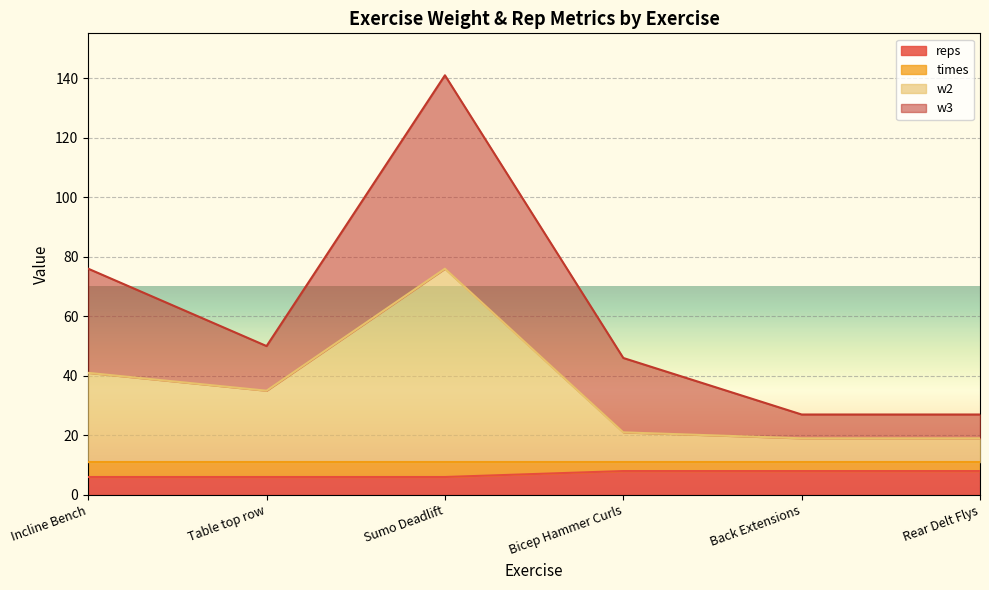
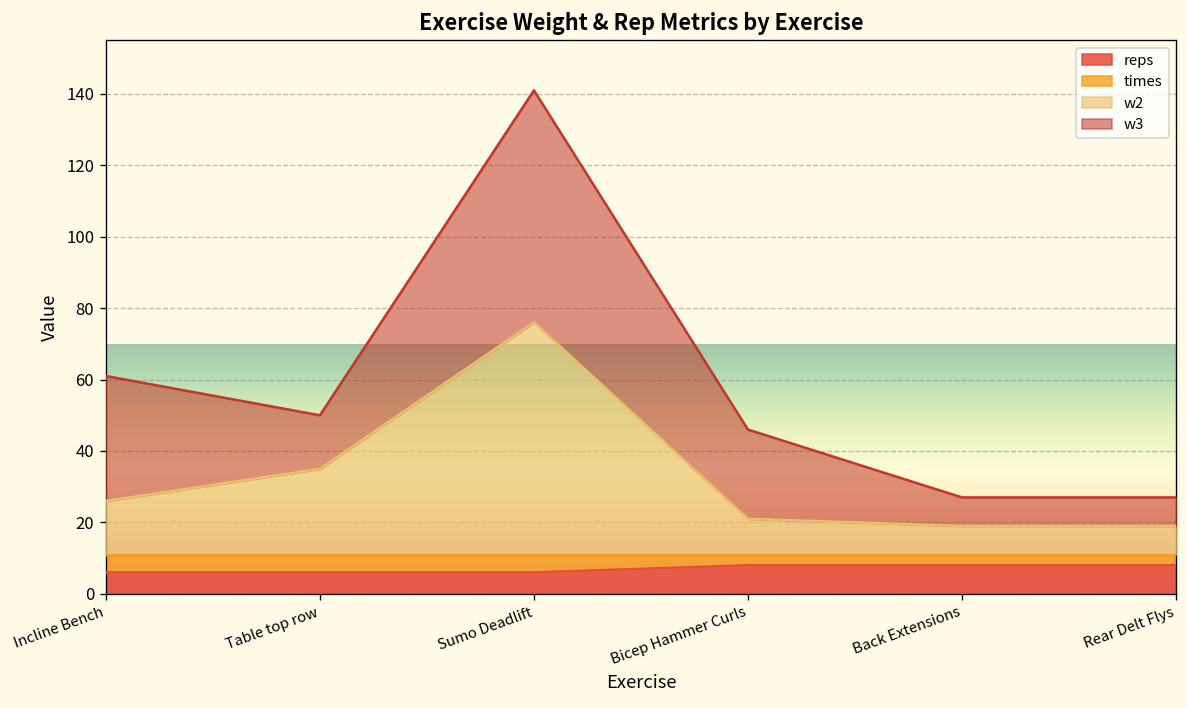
w2, Incline Bench: 41 -> 26
